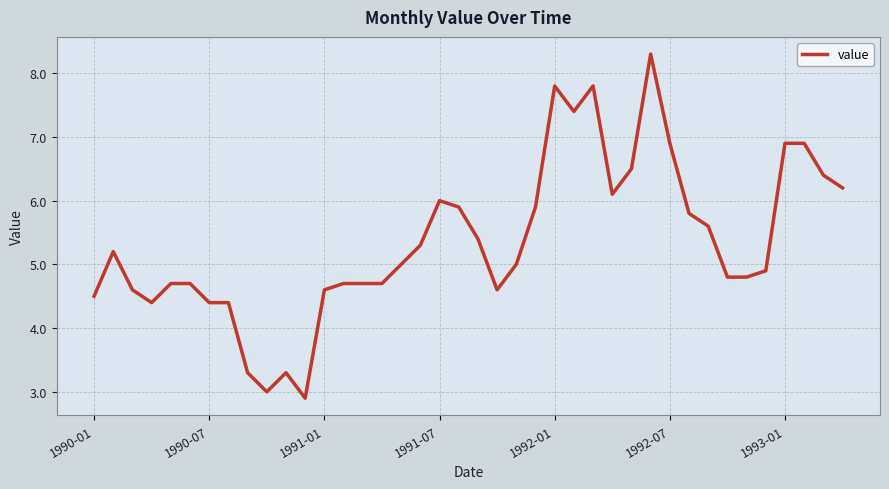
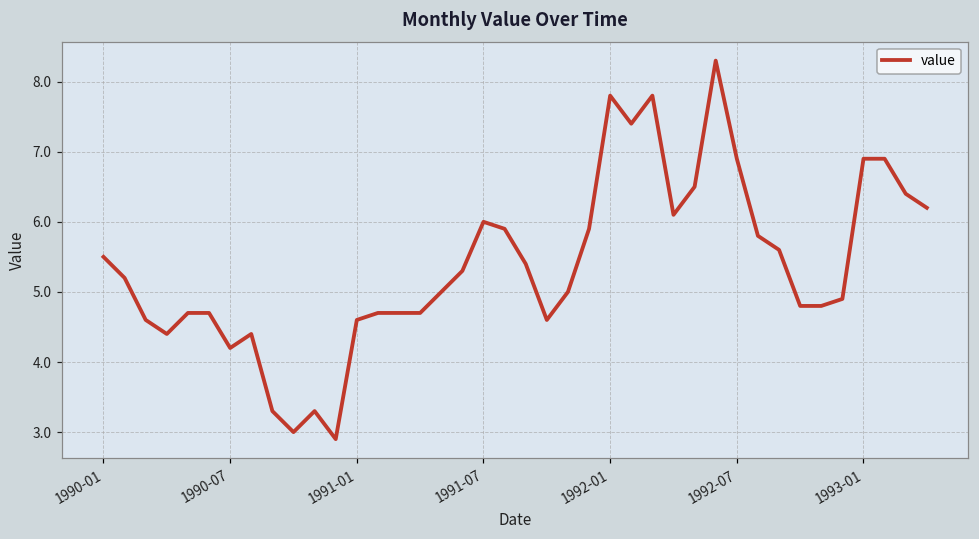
1990-01: 4.5 -> 5.5
1990-07: 4.4 -> 4.2
